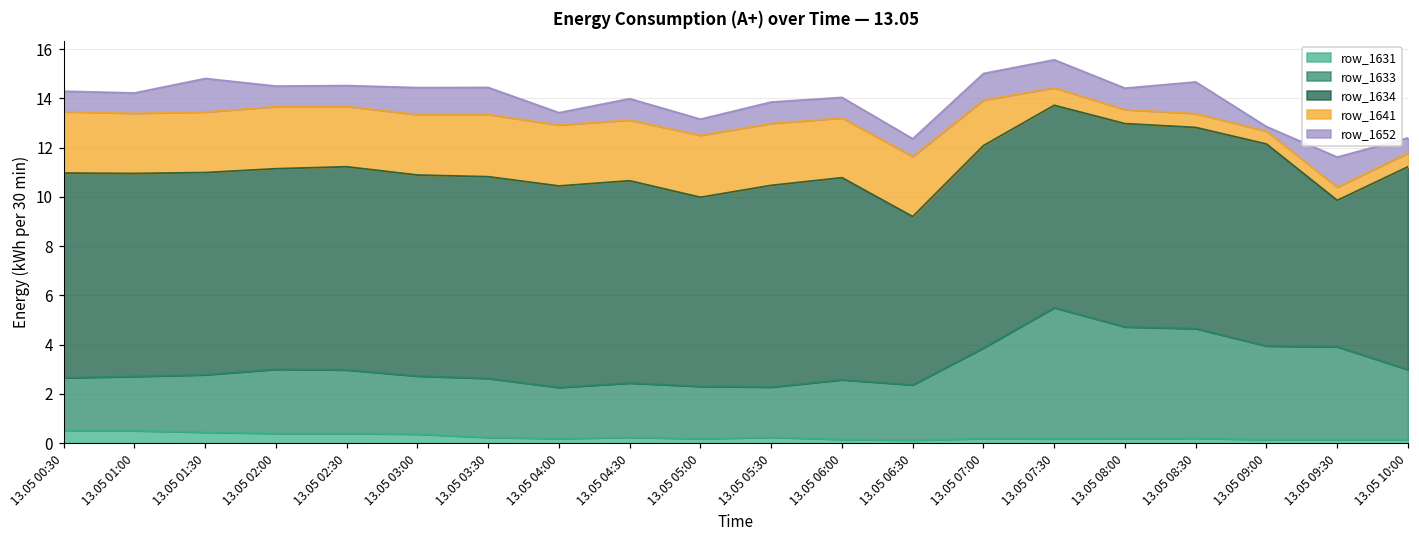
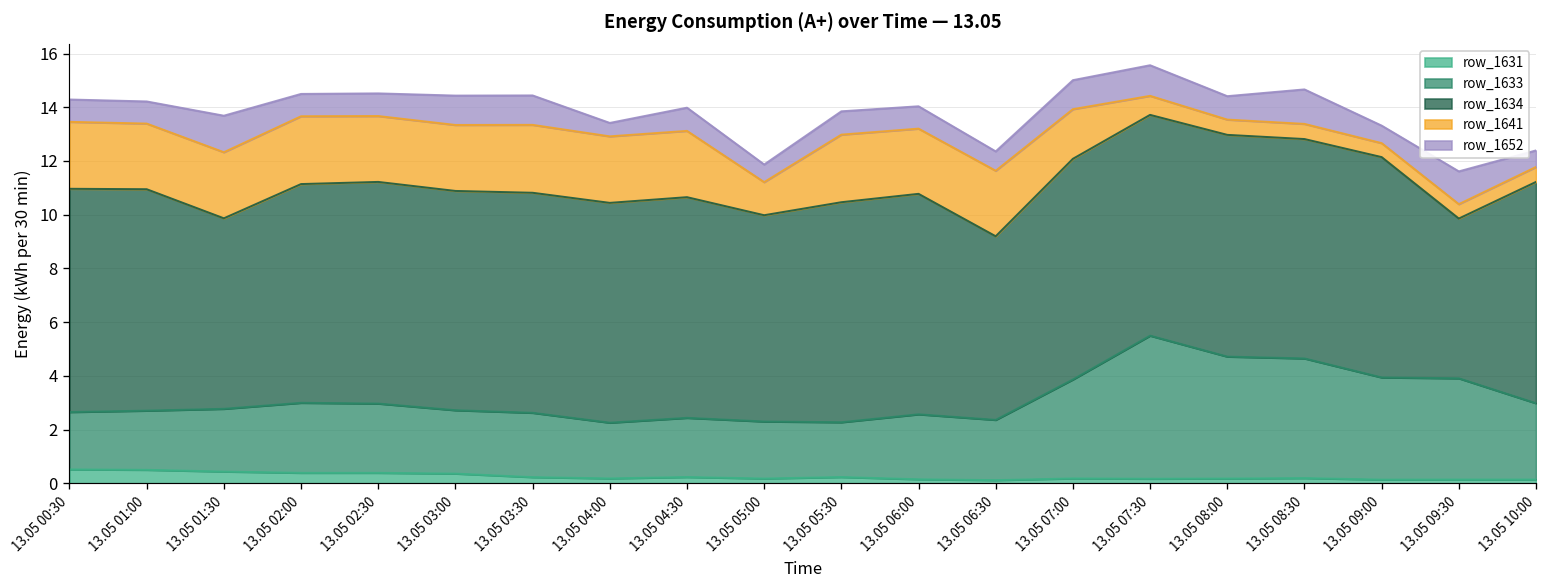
row_1634, 13.05 01:30: 8.2 -> 7.1
row_1641, 13.05 05:00: 2.5 -> 1.2
row_1652, 13.05 09:00: 0.2 -> 0.7
